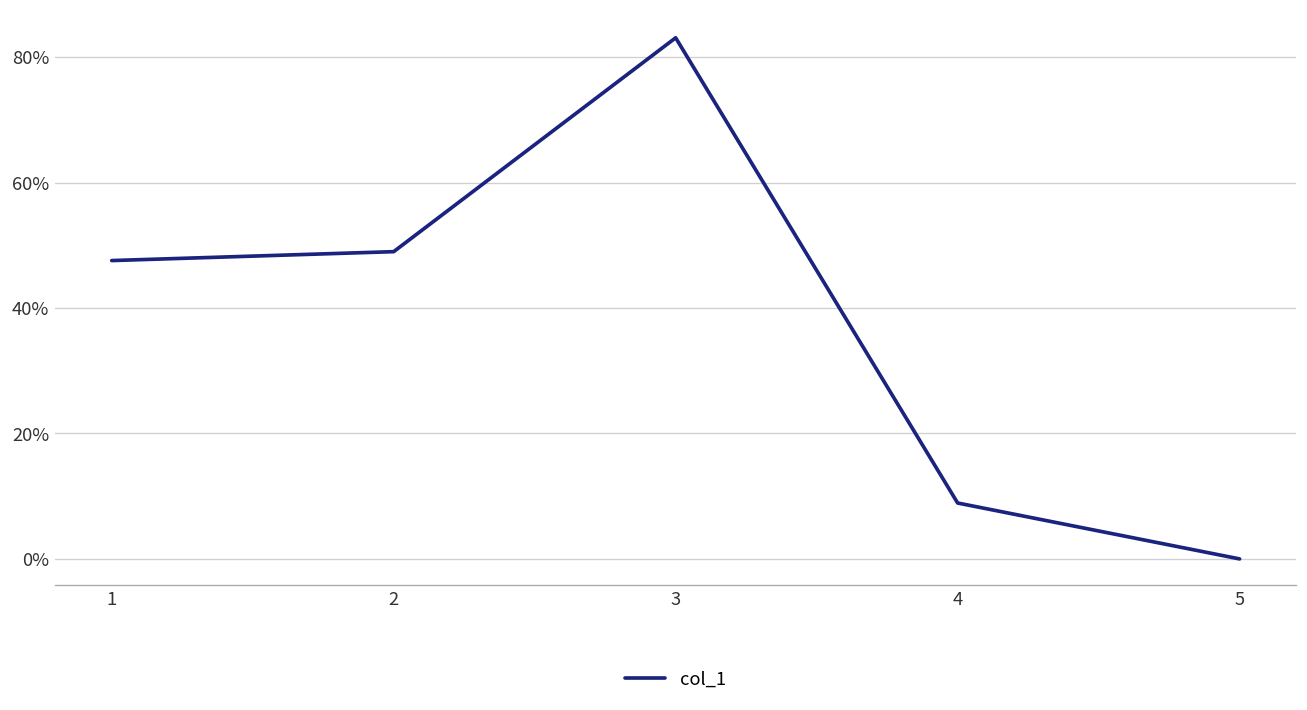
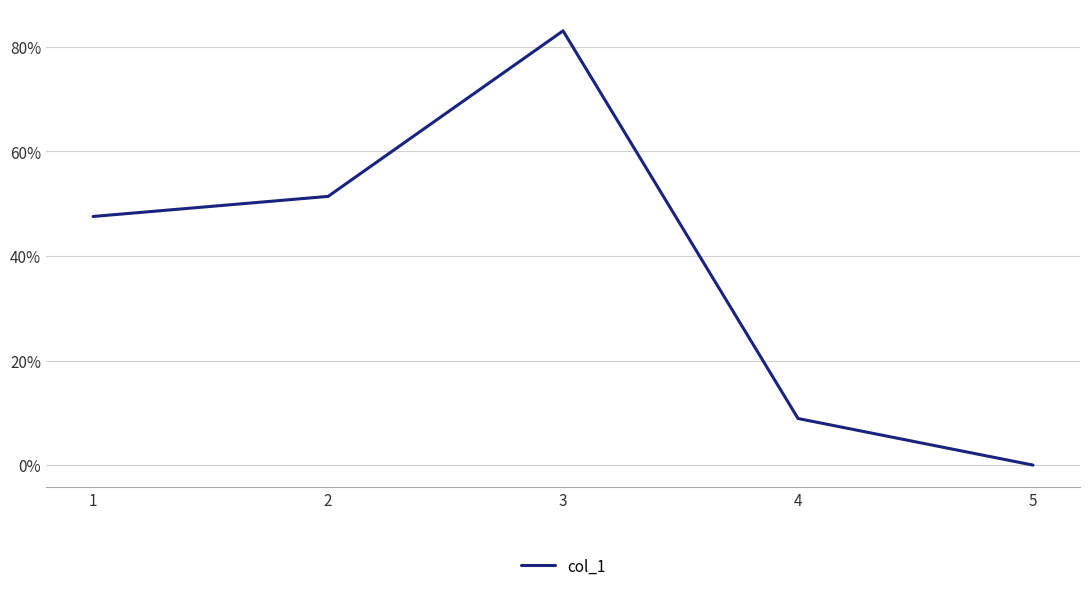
2: 49% -> 51%
